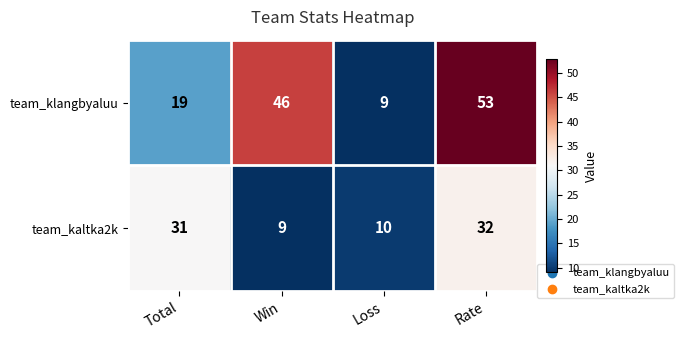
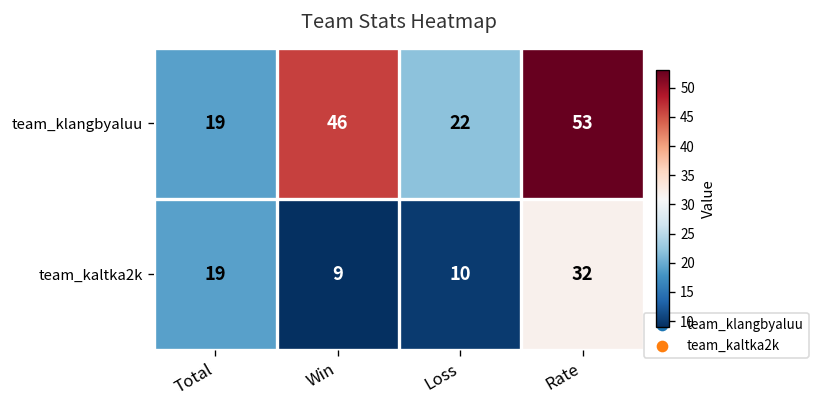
team_klangbyaluu, Loss: 9 -> 22
team_kaltka2k, Total: 31 -> 19
